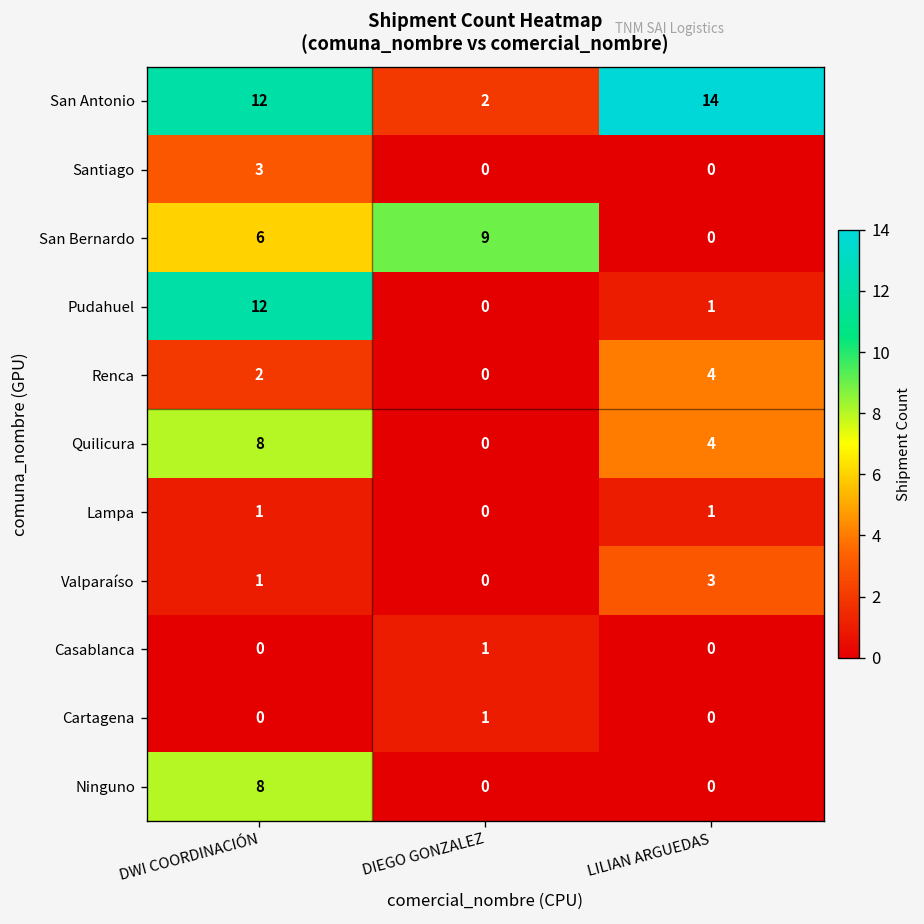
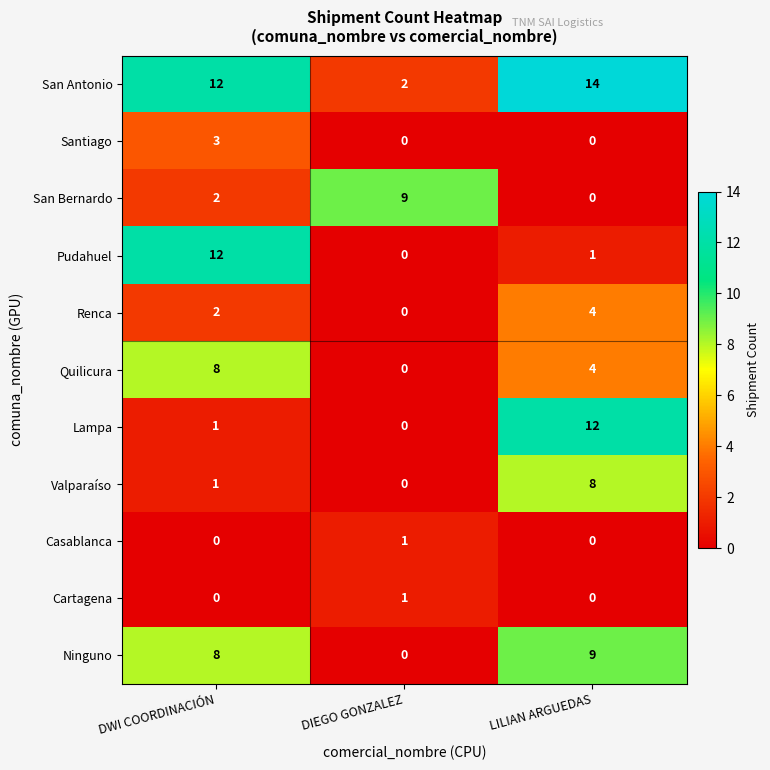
San Bernardo, DWI COORDINACIÓN: 6 -> 2
Lampa, LILIAN ARGUEDAS: 1 -> 12
Valparaíso, LILIAN ARGUEDAS: 3 -> 8
Ninguno, LILIAN ARGUEDAS: 0 -> 9
